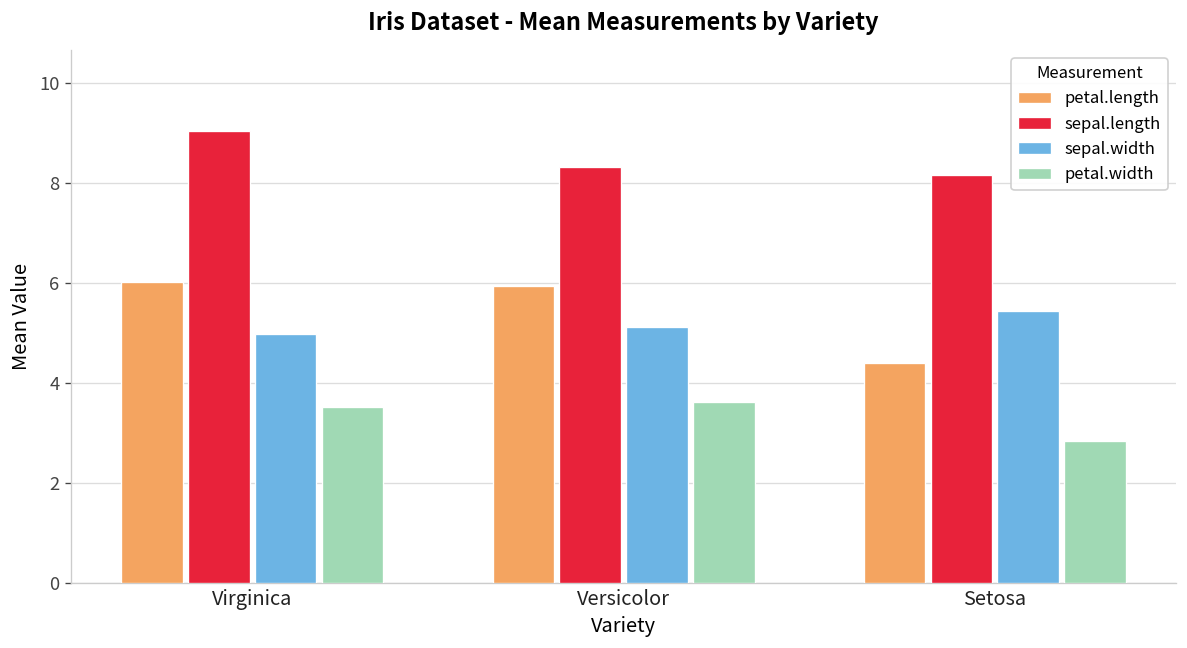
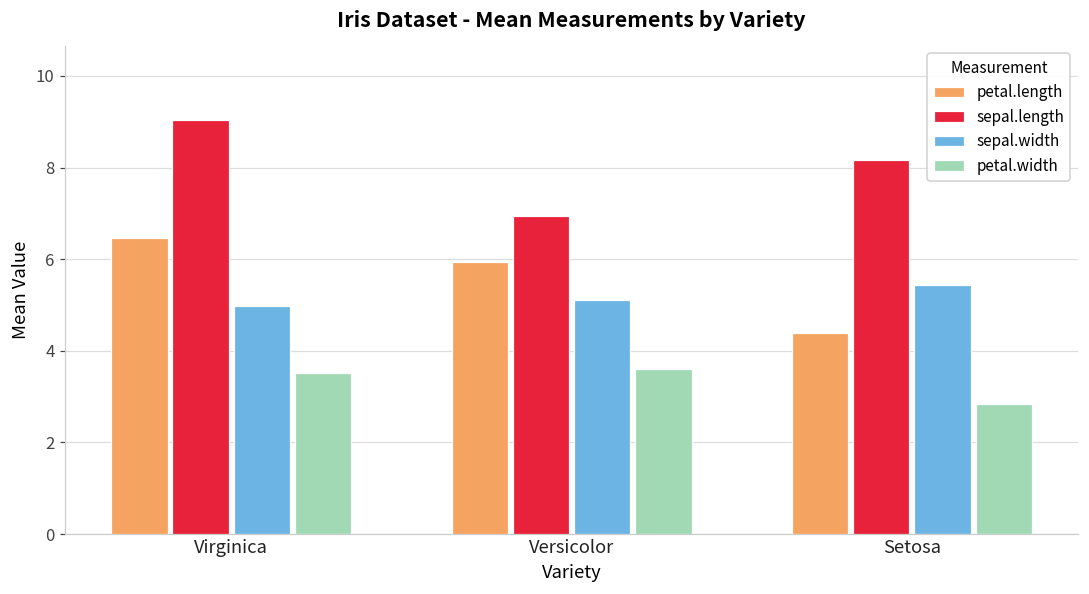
petal.length, Virginica: 6.0 -> 6.5
sepal.length, Versicolor: 8.3 -> 6.9
